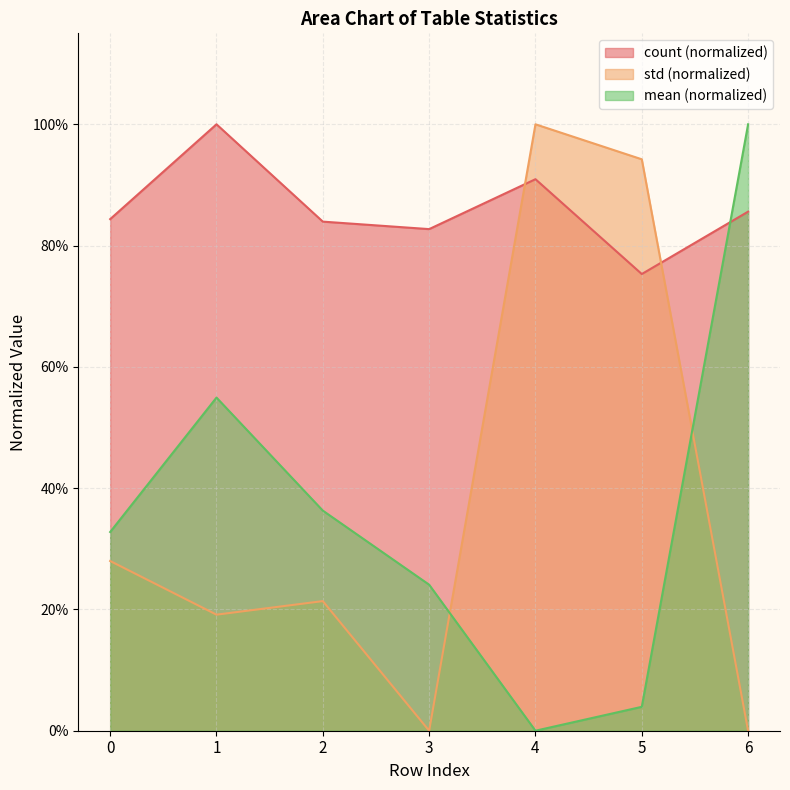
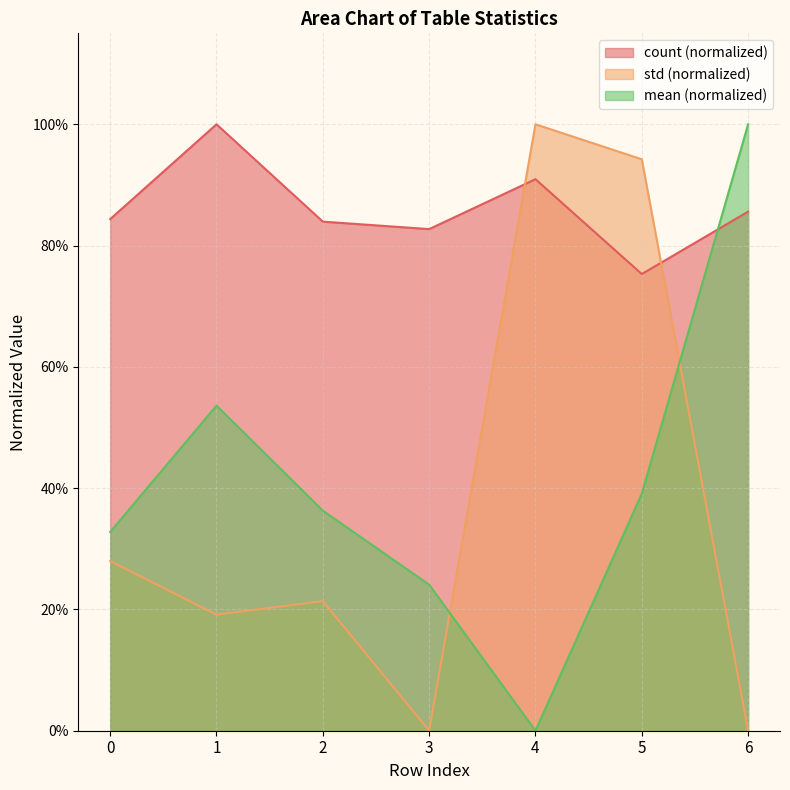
mean (normalized), 1: 55% -> 54%
mean (normalized), 5: 4% -> 39%
